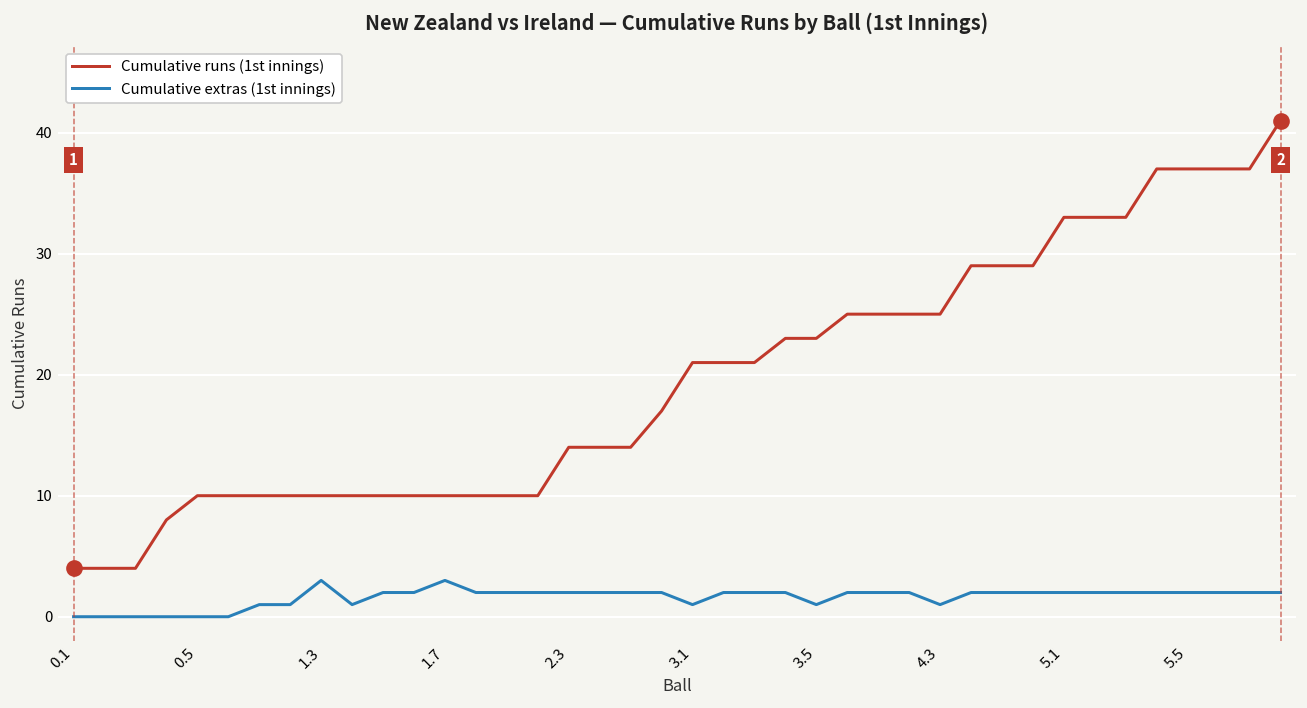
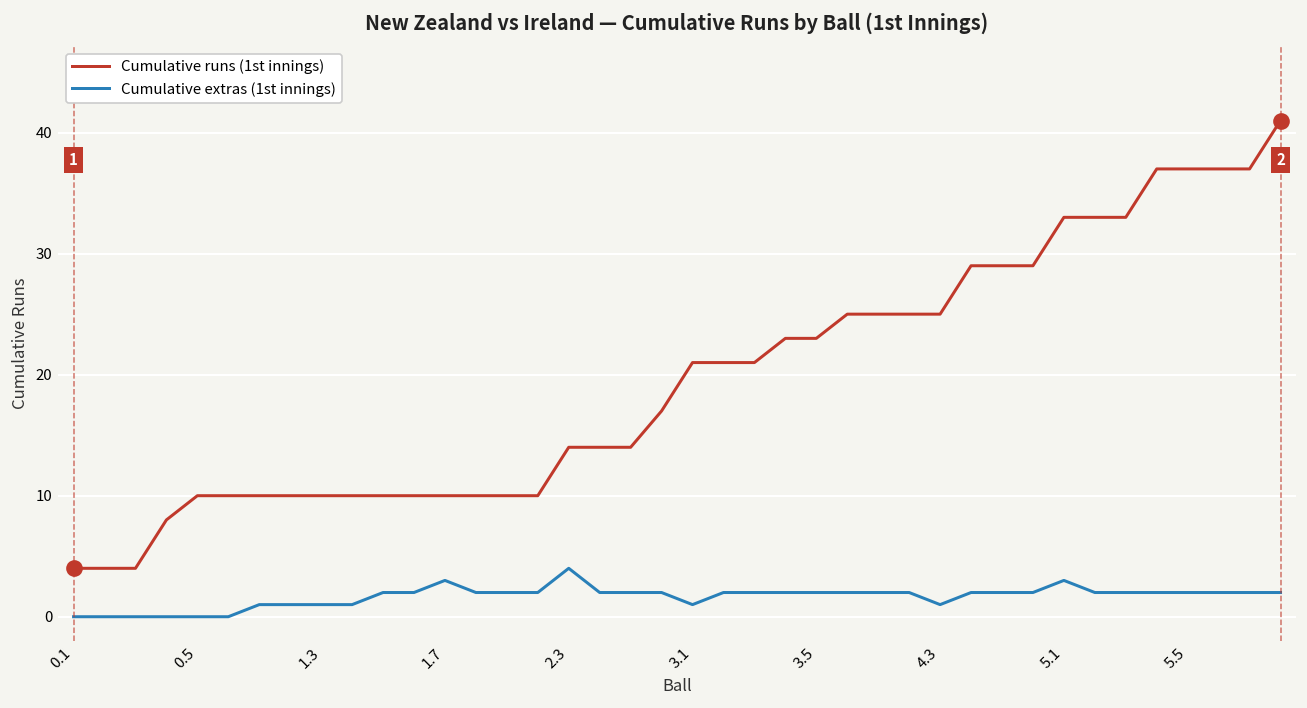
Cumulative extras (1st innings), 1.3: 3 -> 1
Cumulative extras (1st innings), 2.3: 2 -> 4
Cumulative extras (1st innings), 3.5: 1 -> 2
Cumulative extras (1st innings), 5.1: 2 -> 3
